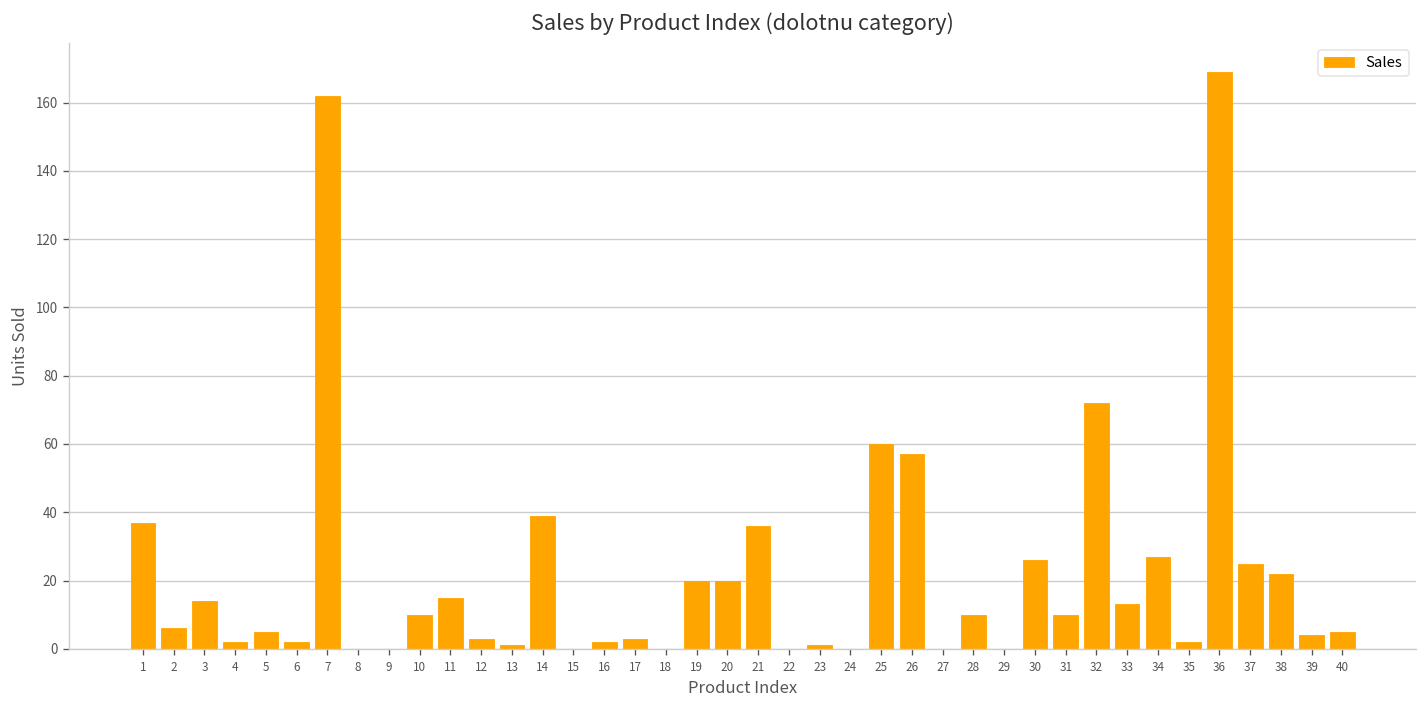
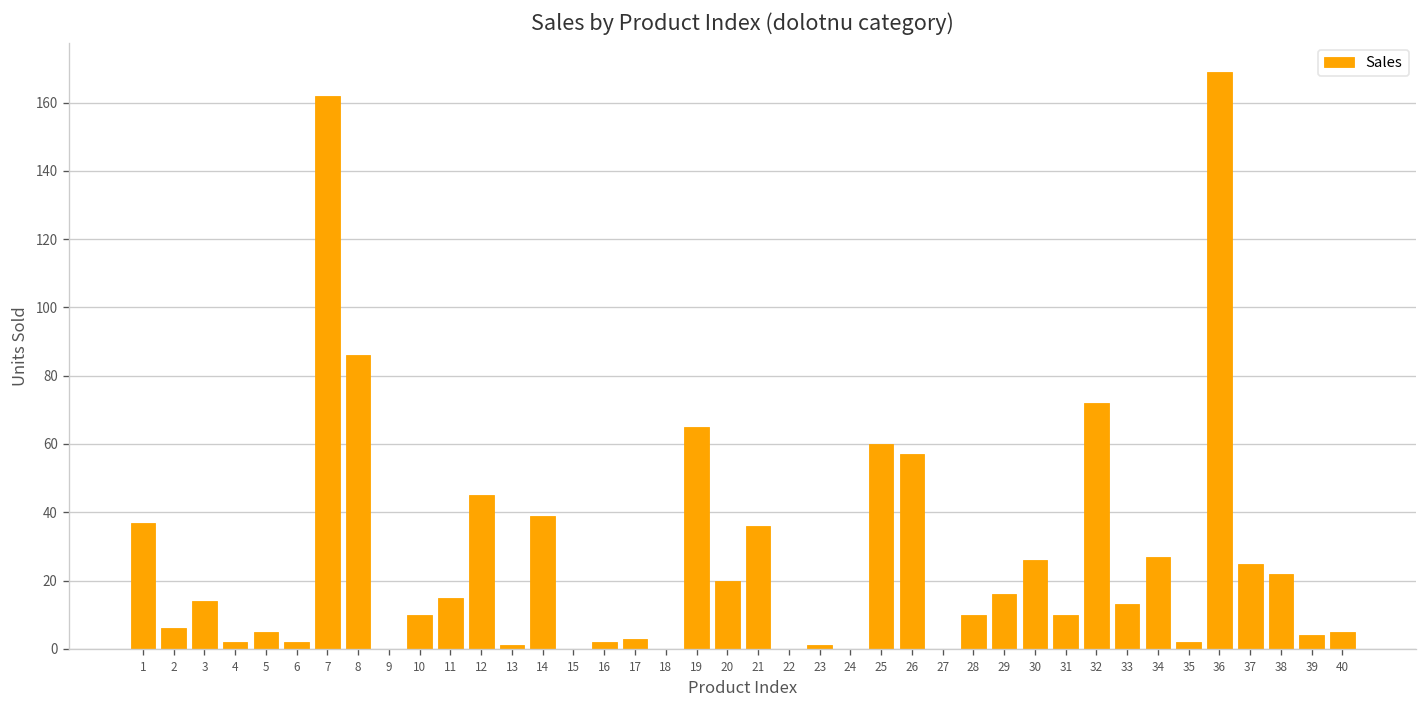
8: 0 -> 86
12: 3 -> 45
19: 20 -> 65
29: 0 -> 16
